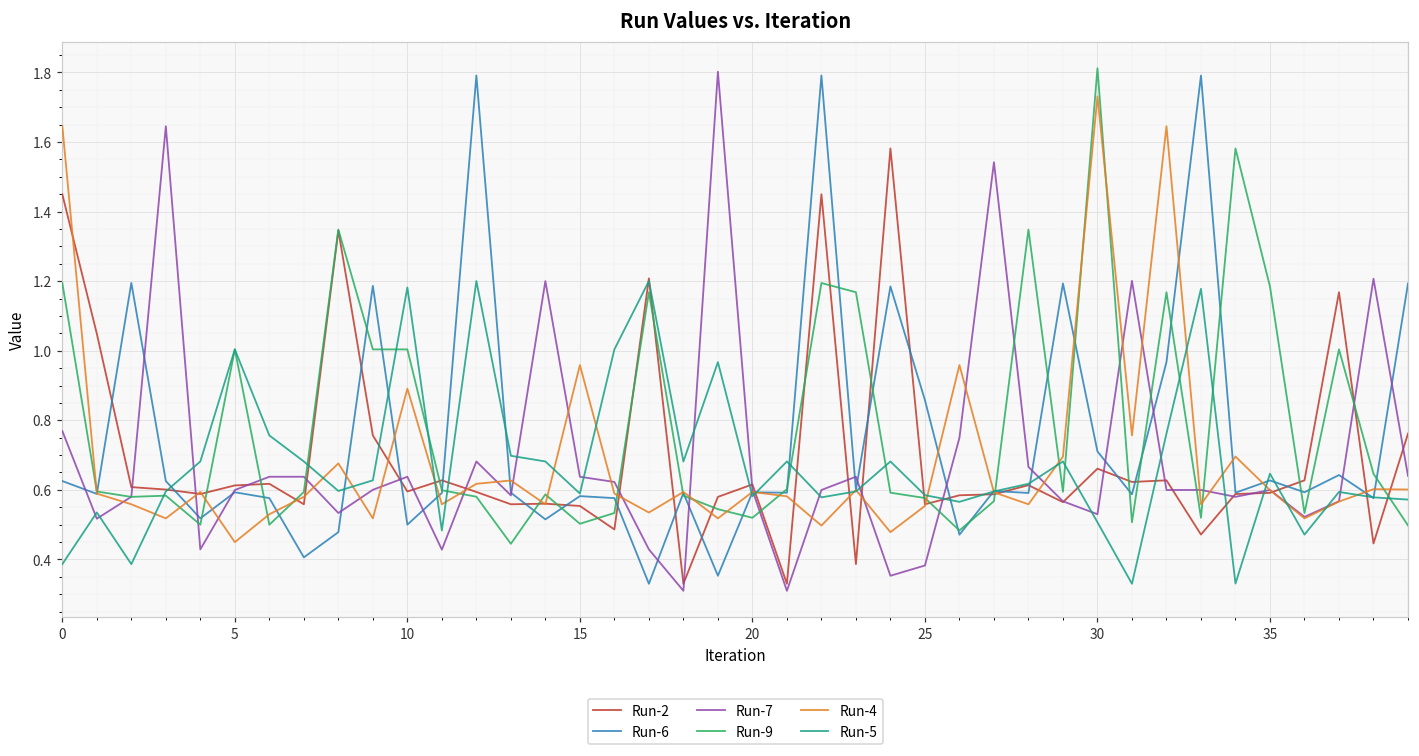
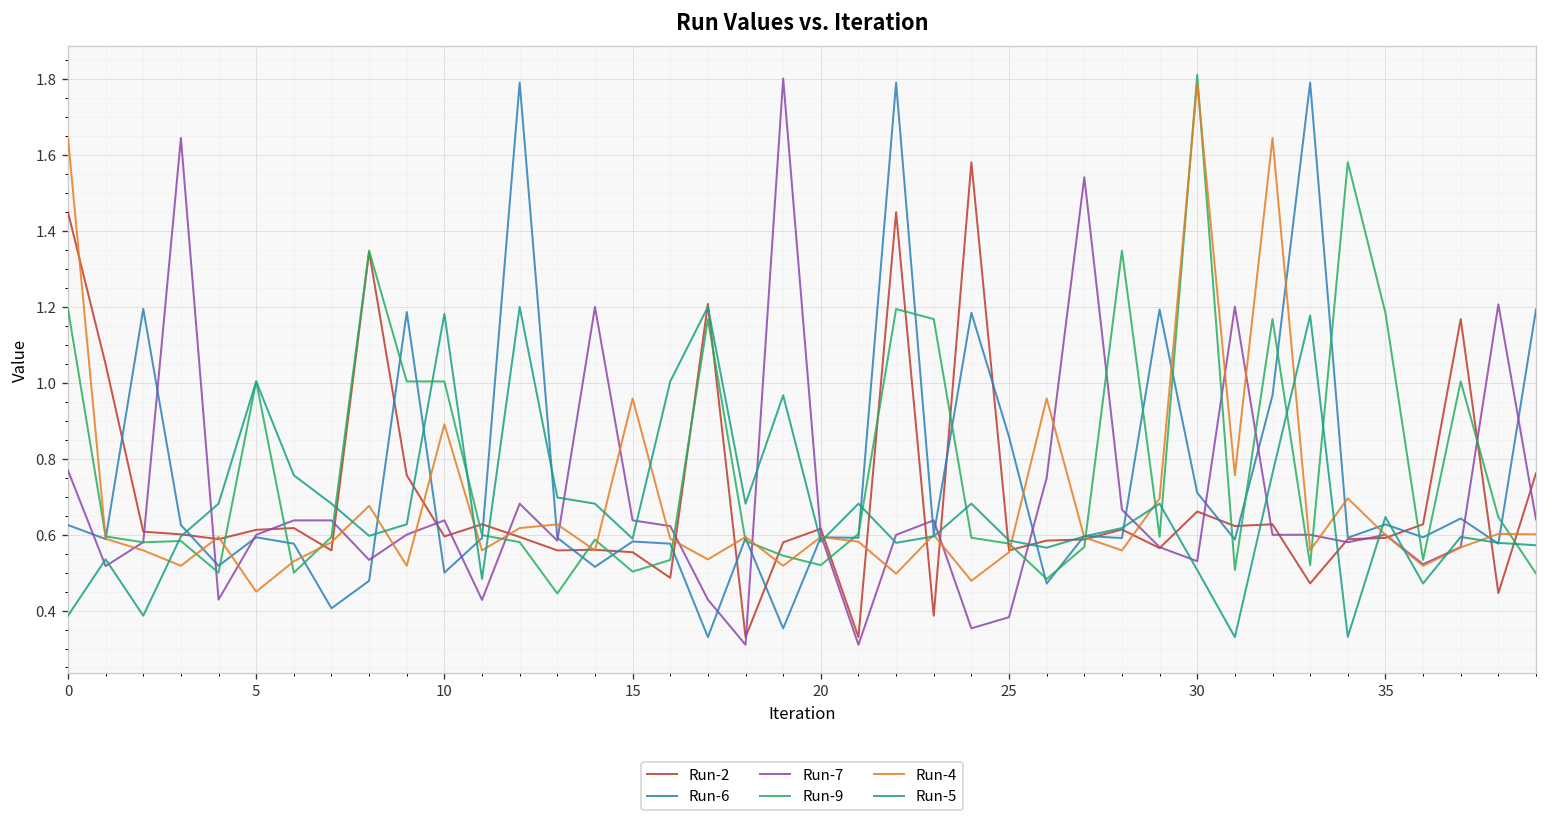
Run-4, 30: 1.73 -> 1.79
